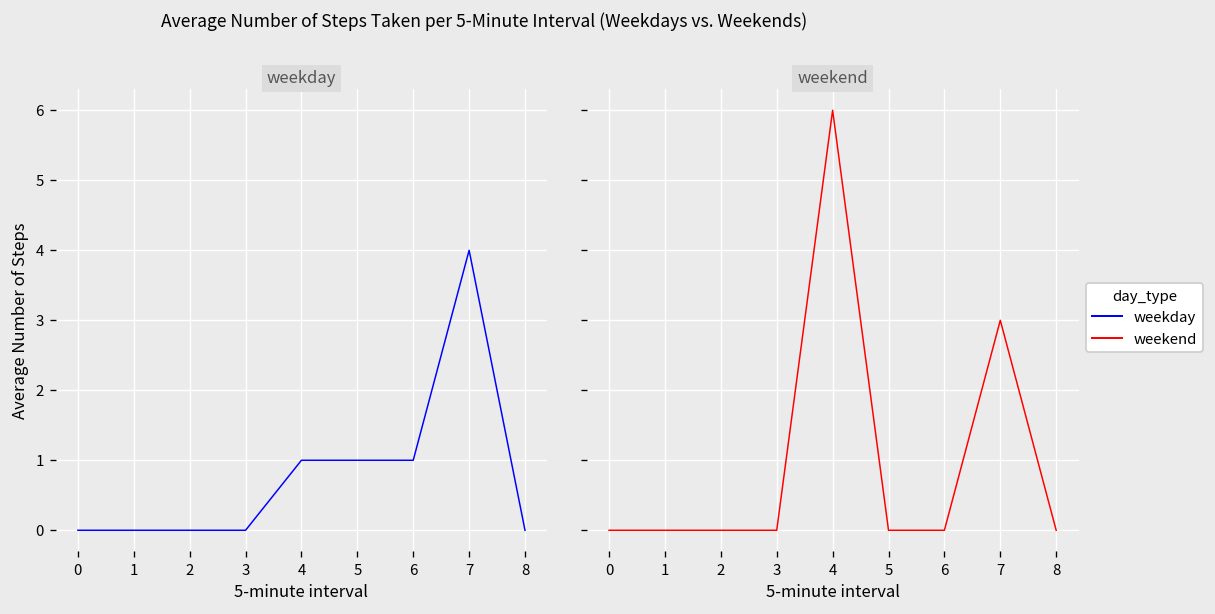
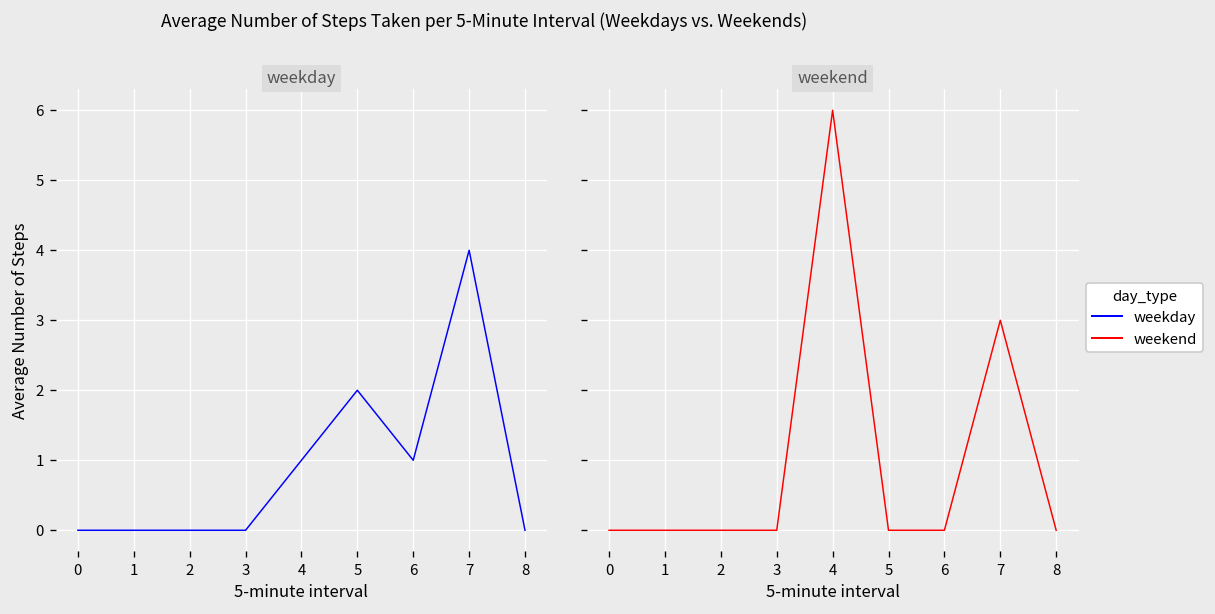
weekday, 5: 1 -> 2
